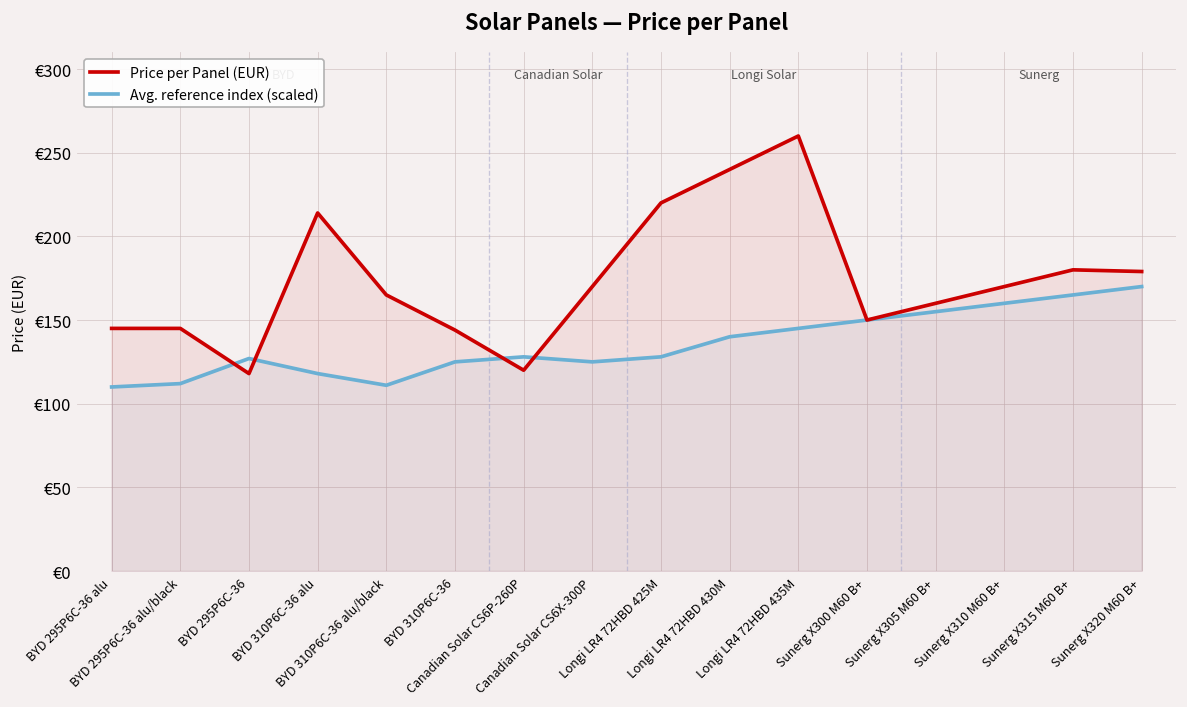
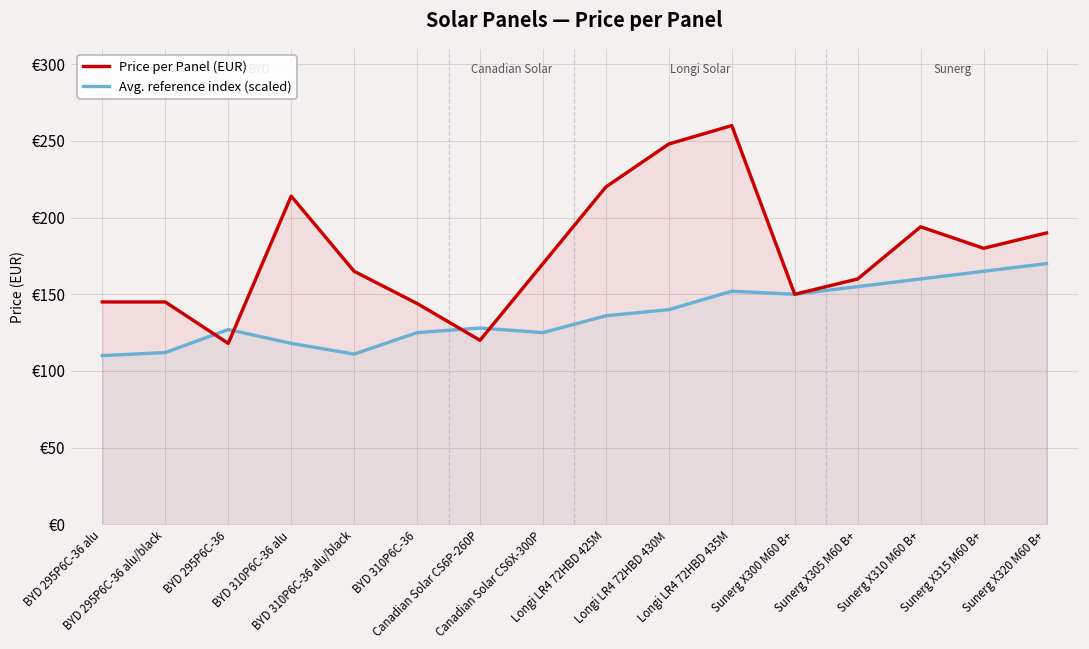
Avg. reference index (scaled), Longi LR4 72HBD 425M: €128 -> €136
Price per Panel (EUR), Longi LR4 72HBD 430M: €240 -> €248
Avg. reference index (scaled), Longi LR4 72HBD 435M: €145 -> €152
Price per Panel (EUR), Sunerg X310 M60 B+: €170 -> €194
Price per Panel (EUR), Sunerg X320 M60 B+: €179 -> €190
